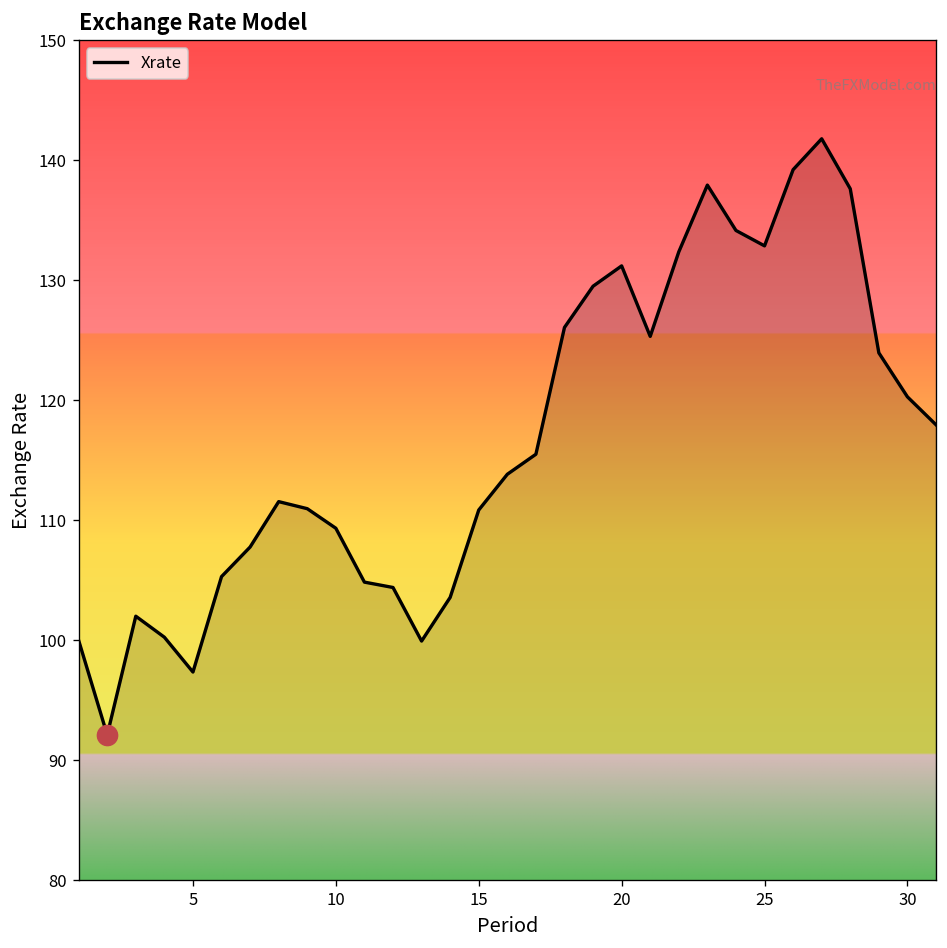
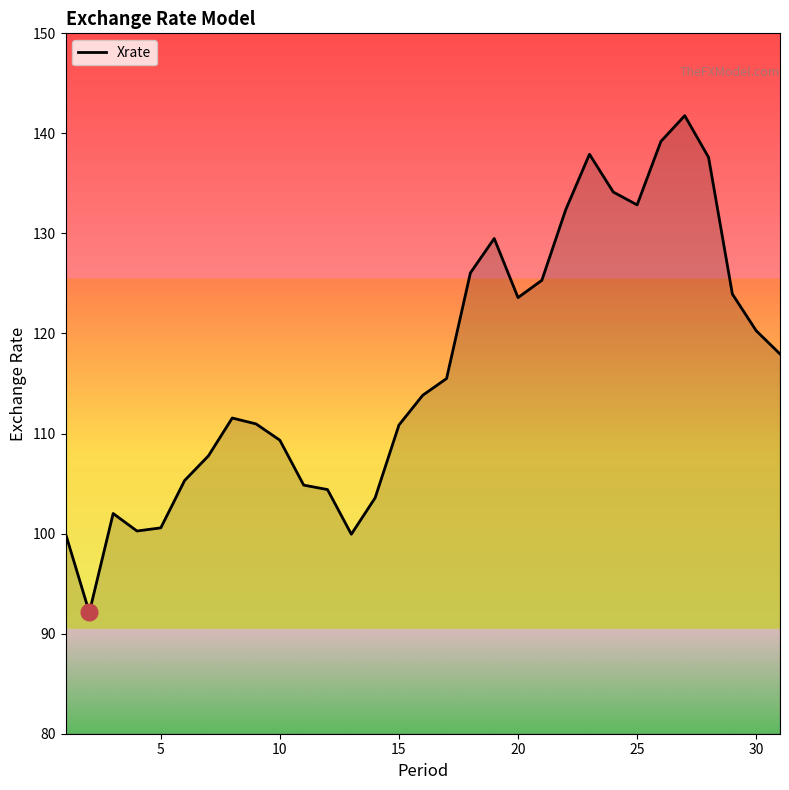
Xrate, 5: 97.4 -> 100.6
Xrate, 20: 131.2 -> 123.6
